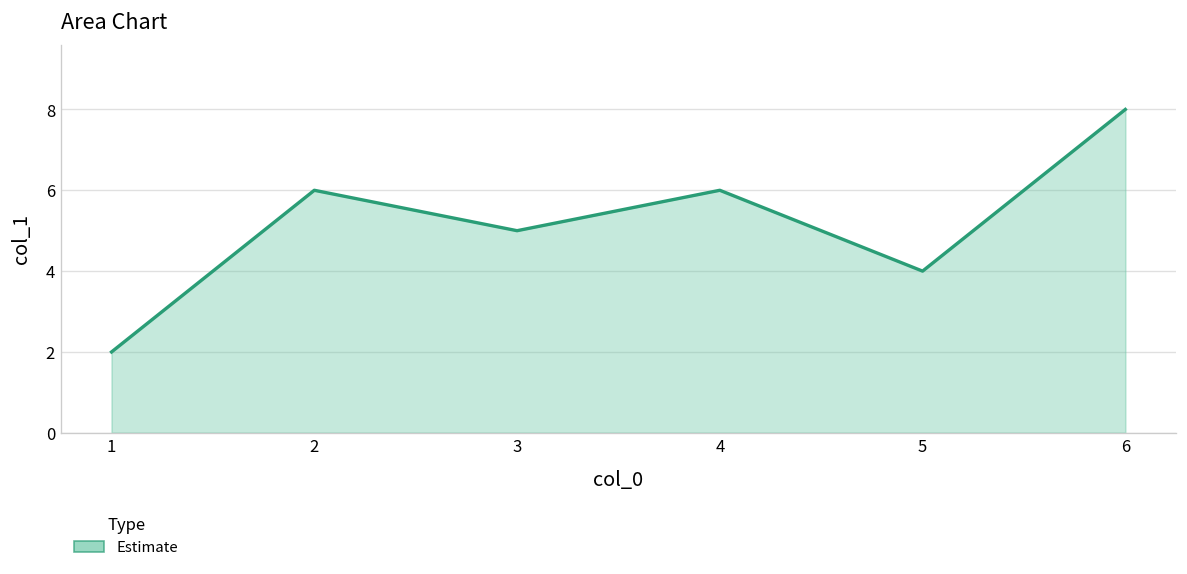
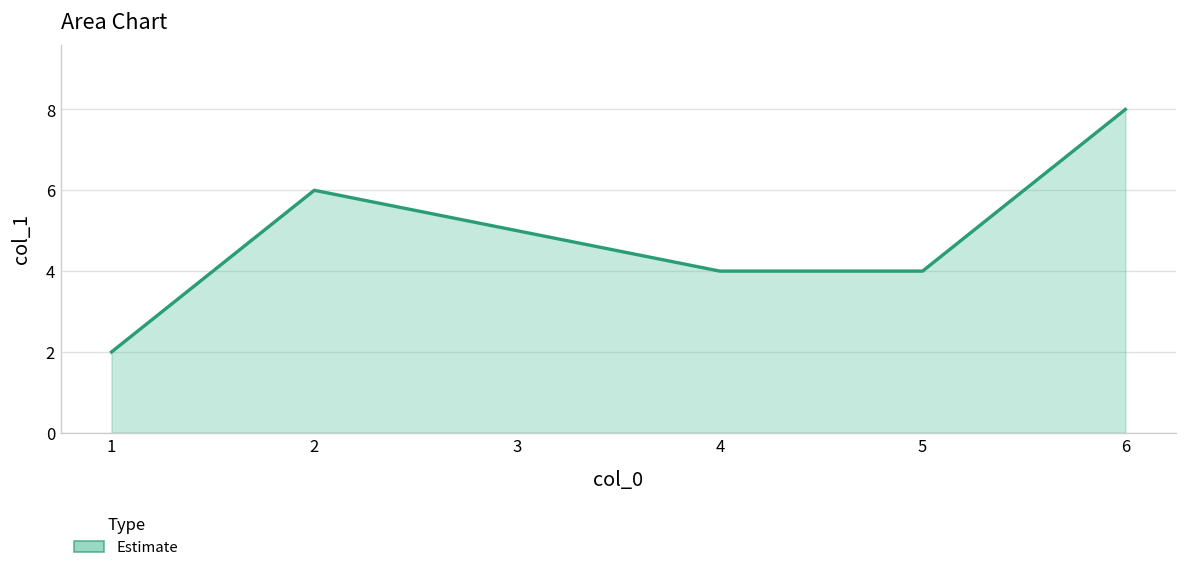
4: 6 -> 4
